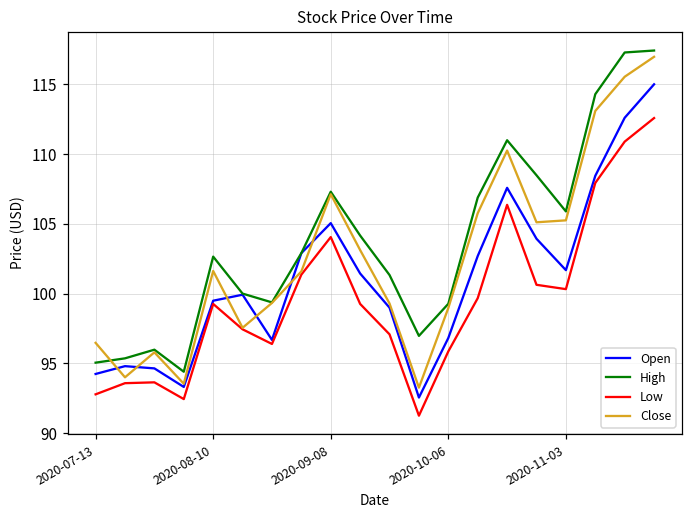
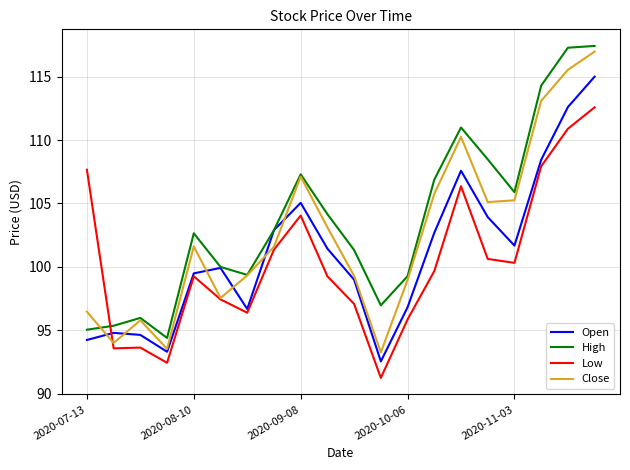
Low, 2020-07-13: 92.8 -> 107.7
